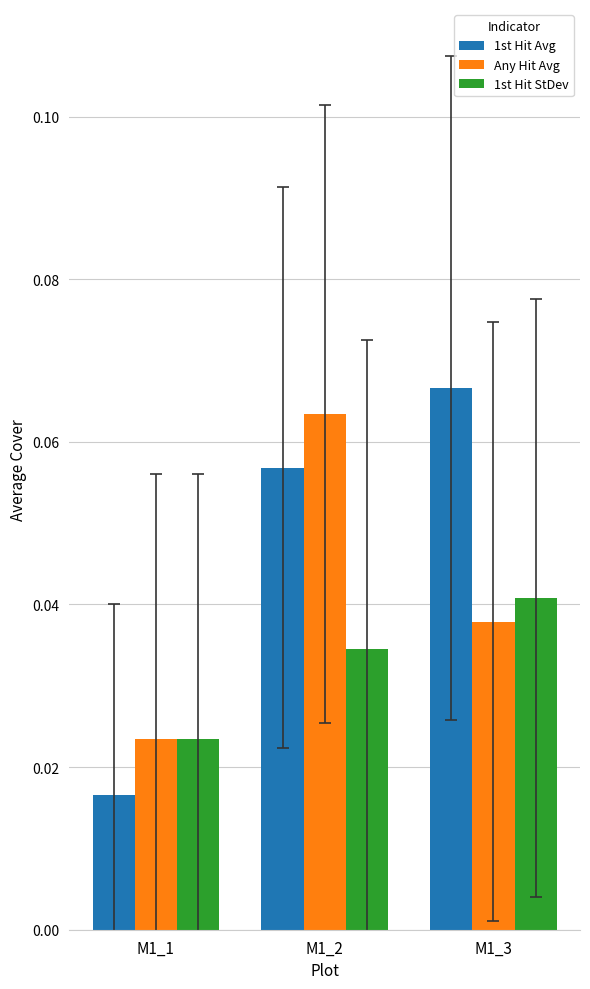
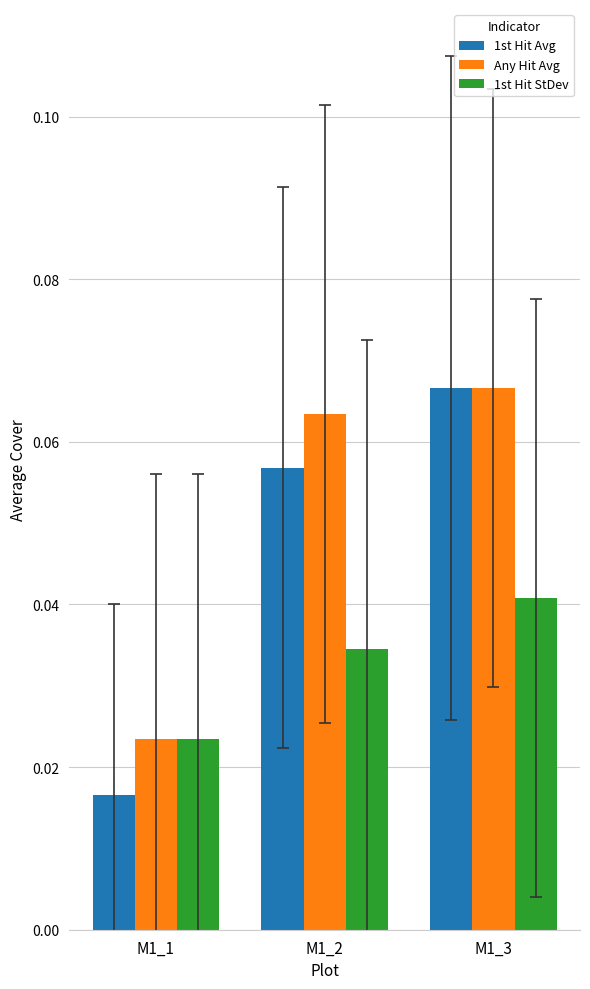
Any Hit Avg, M1_3: 0.038 -> 0.067
